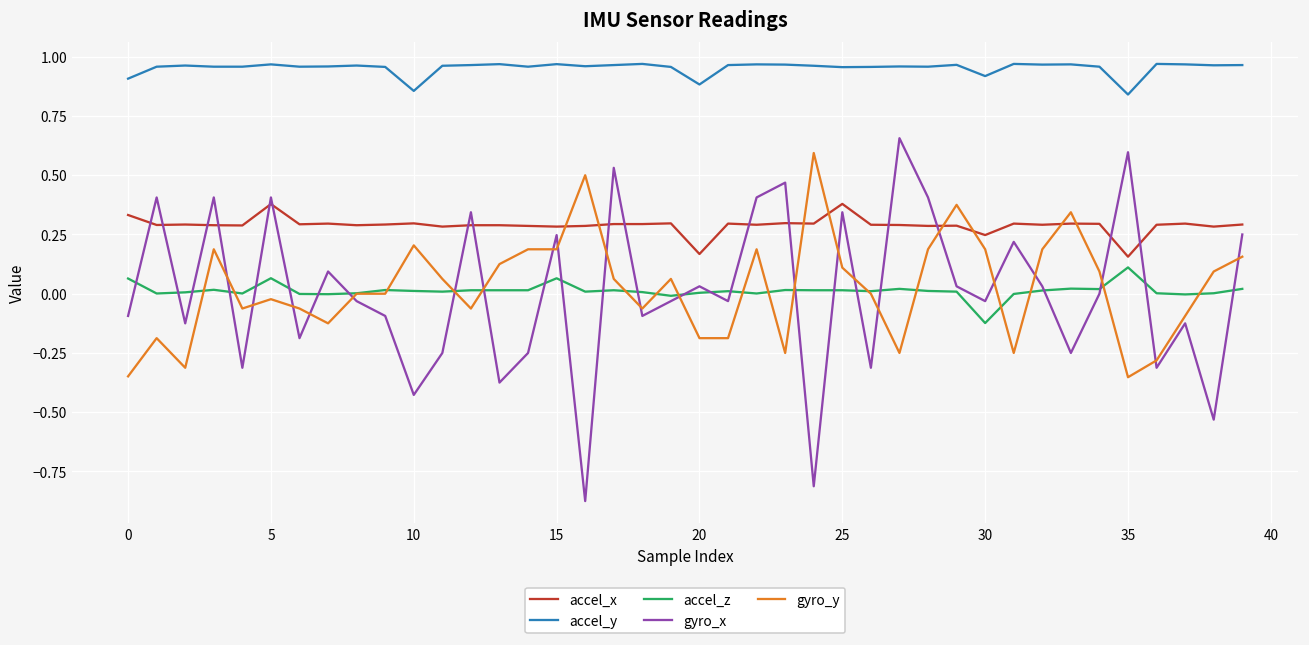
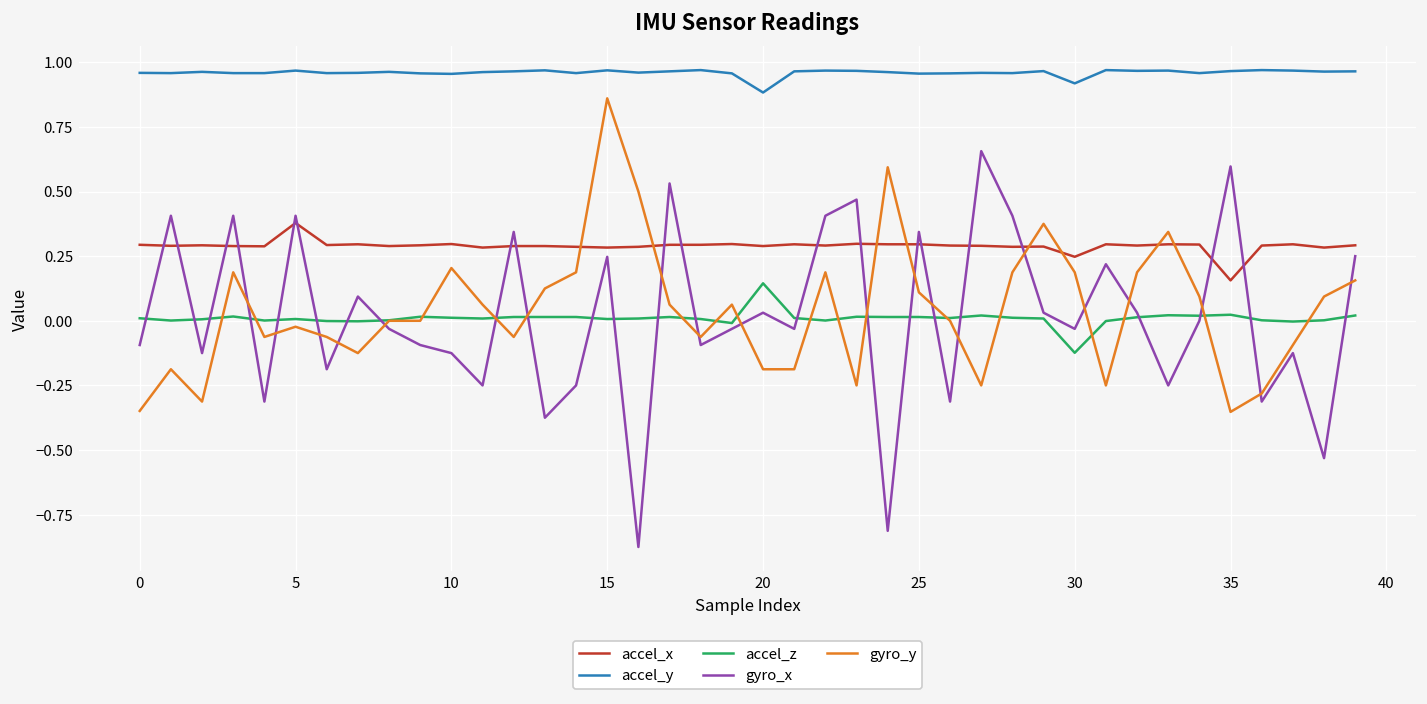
accel_x, 0: 0.33 -> 0.29
accel_y, 0: 0.91 -> 0.96
accel_z, 0: 0.06 -> 0.01
accel_z, 5: 0.07 -> 0.01
accel_y, 10: 0.86 -> 0.96
gyro_x, 10: -0.43 -> -0.13
accel_z, 15: 0.07 -> 0.01
gyro_y, 15: 0.19 -> 0.86
accel_x, 20: 0.17 -> 0.29
accel_z, 20: 0.00 -> 0.14
accel_x, 25: 0.38 -> 0.30
accel_y, 35: 0.84 -> 0.97
accel_z, 35: 0.11 -> 0.02
